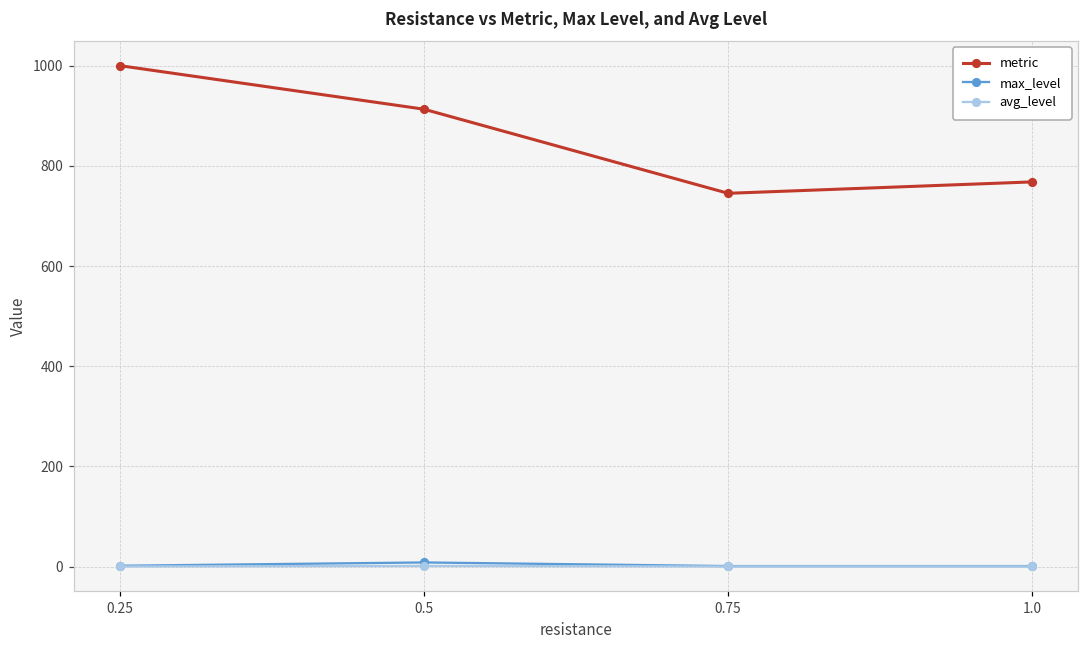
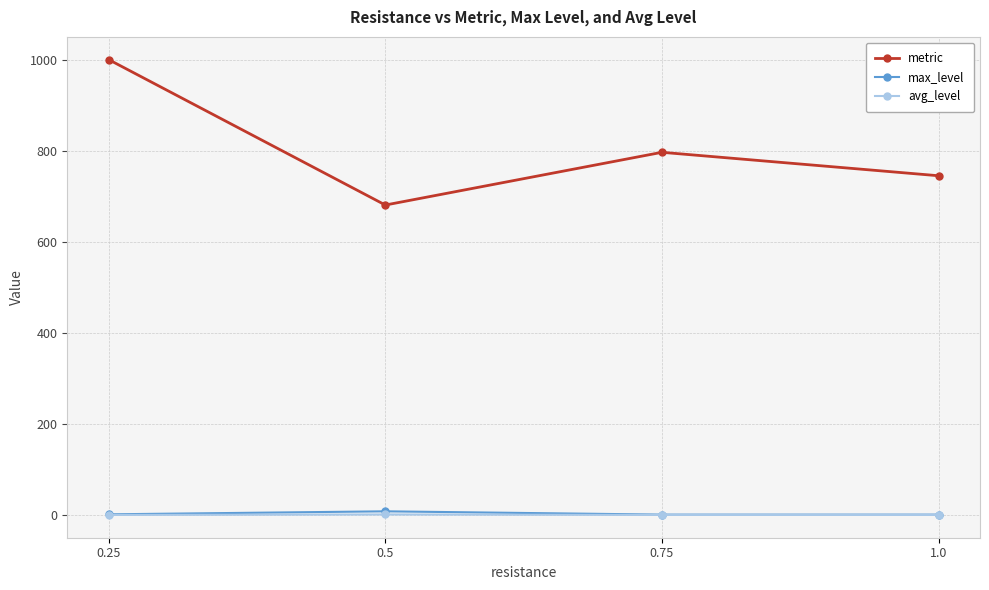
metric, 0.5: 910 -> 680
metric, 0.75: 750 -> 800
metric, 1.0: 770 -> 750
